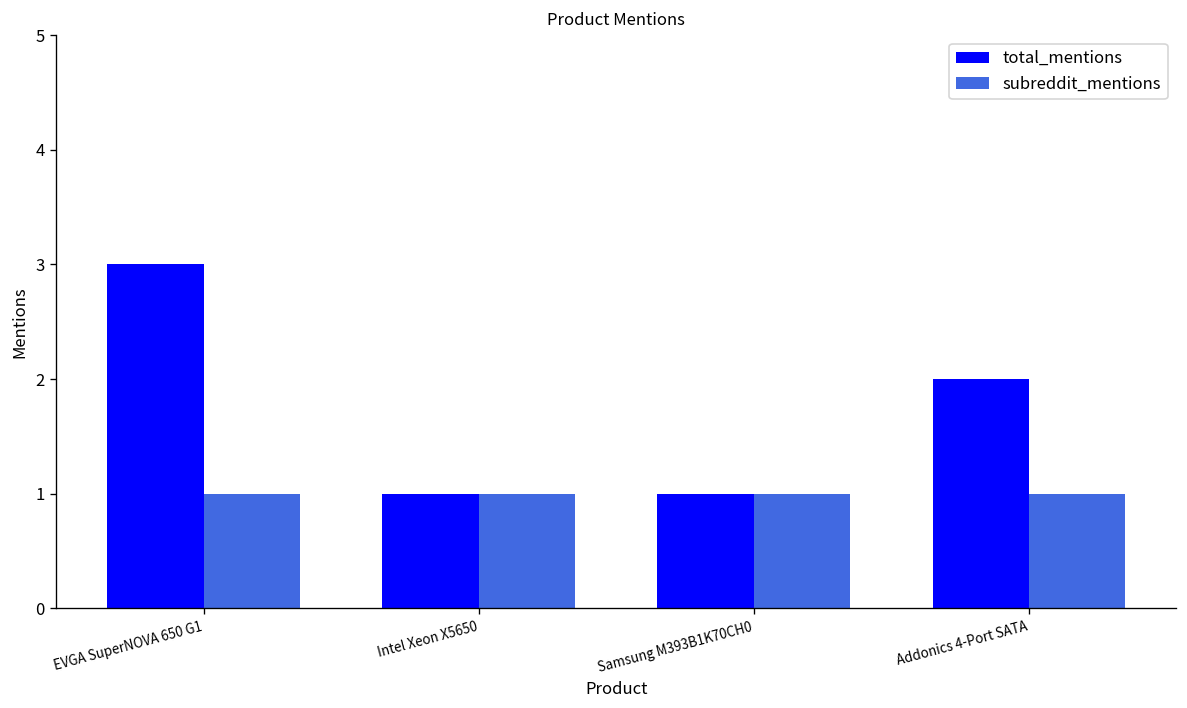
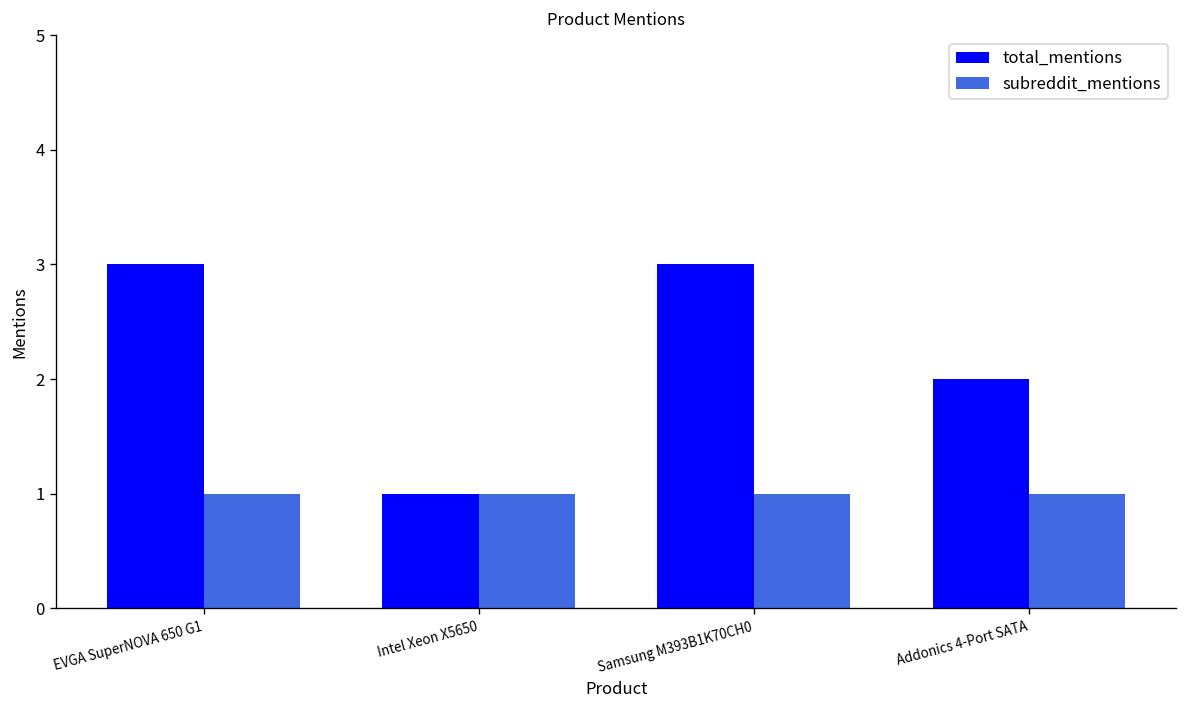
total_mentions, Samsung M393B1K70CH0: 1 -> 3
